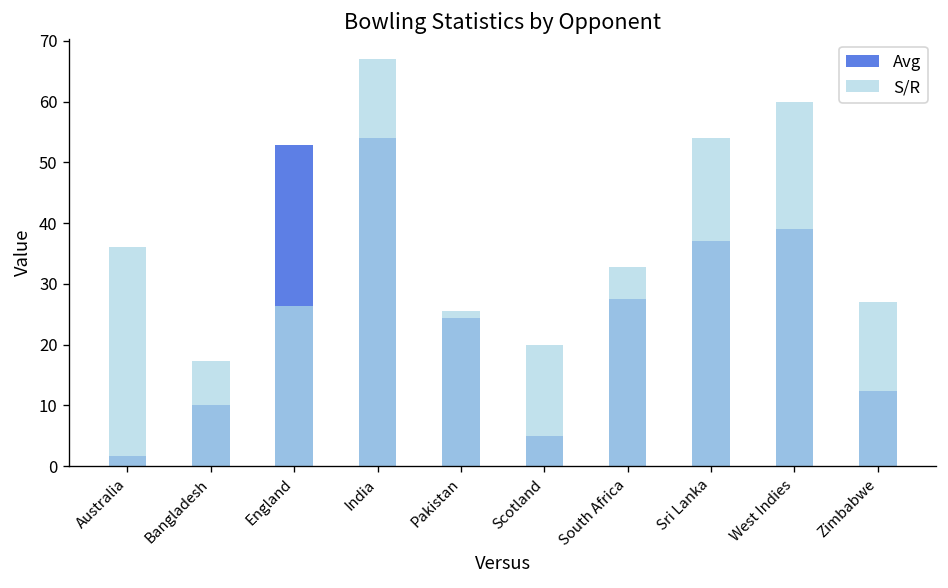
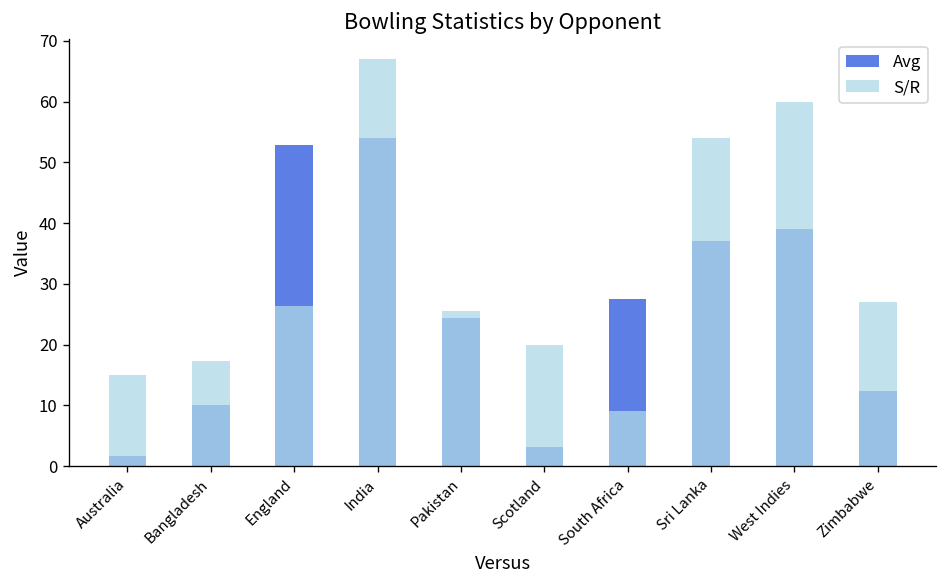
S/R, Australia: 36 -> 15
Avg, Scotland: 5 -> 3
S/R, South Africa: 33 -> 9
